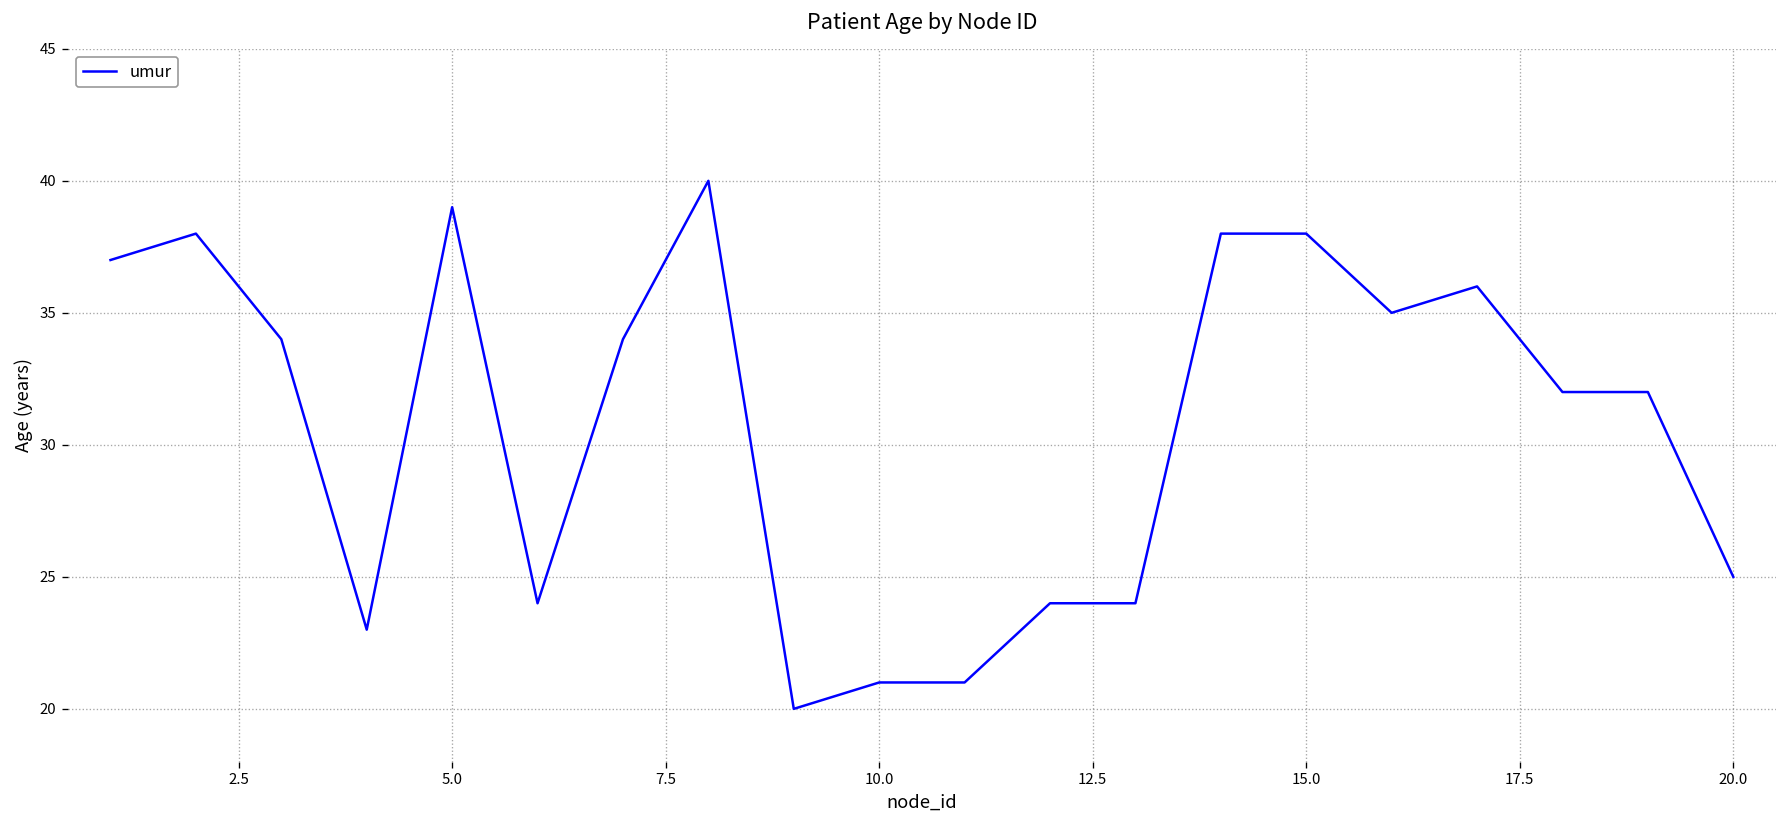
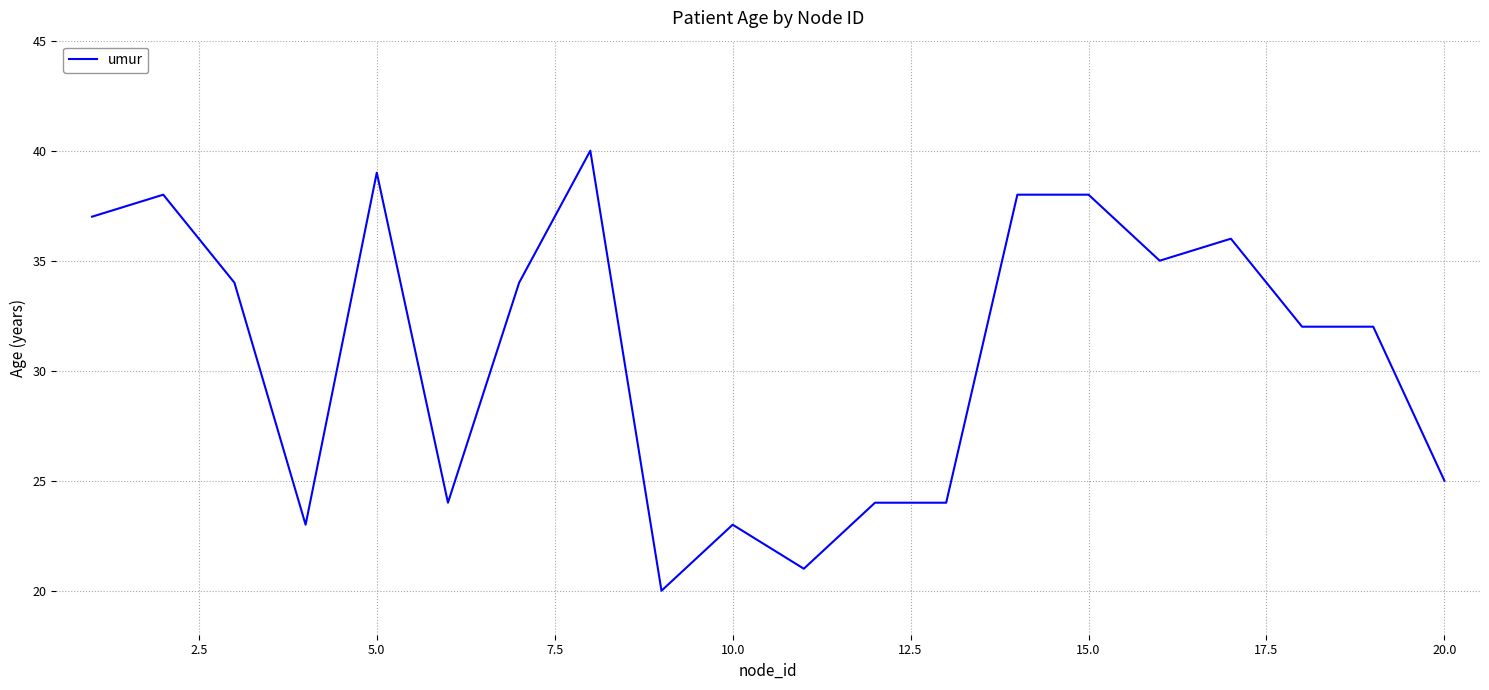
10.0: 21 -> 23
